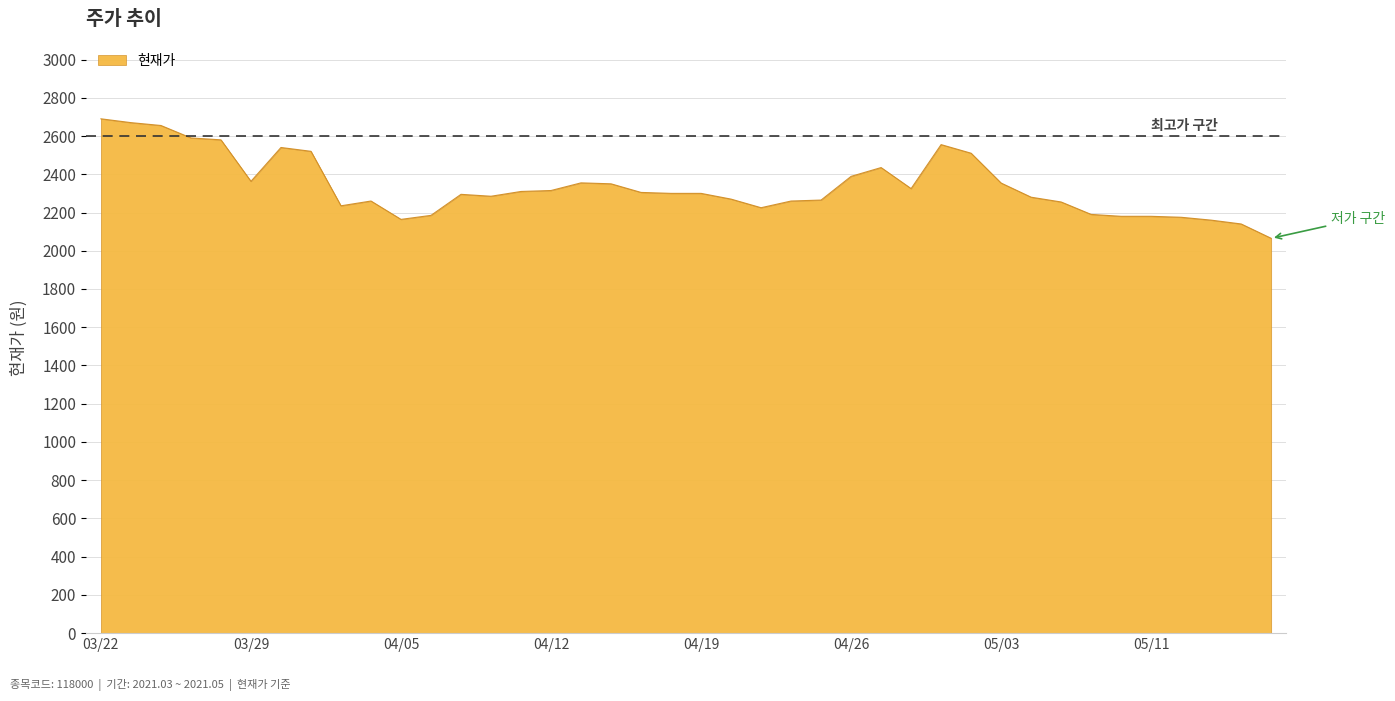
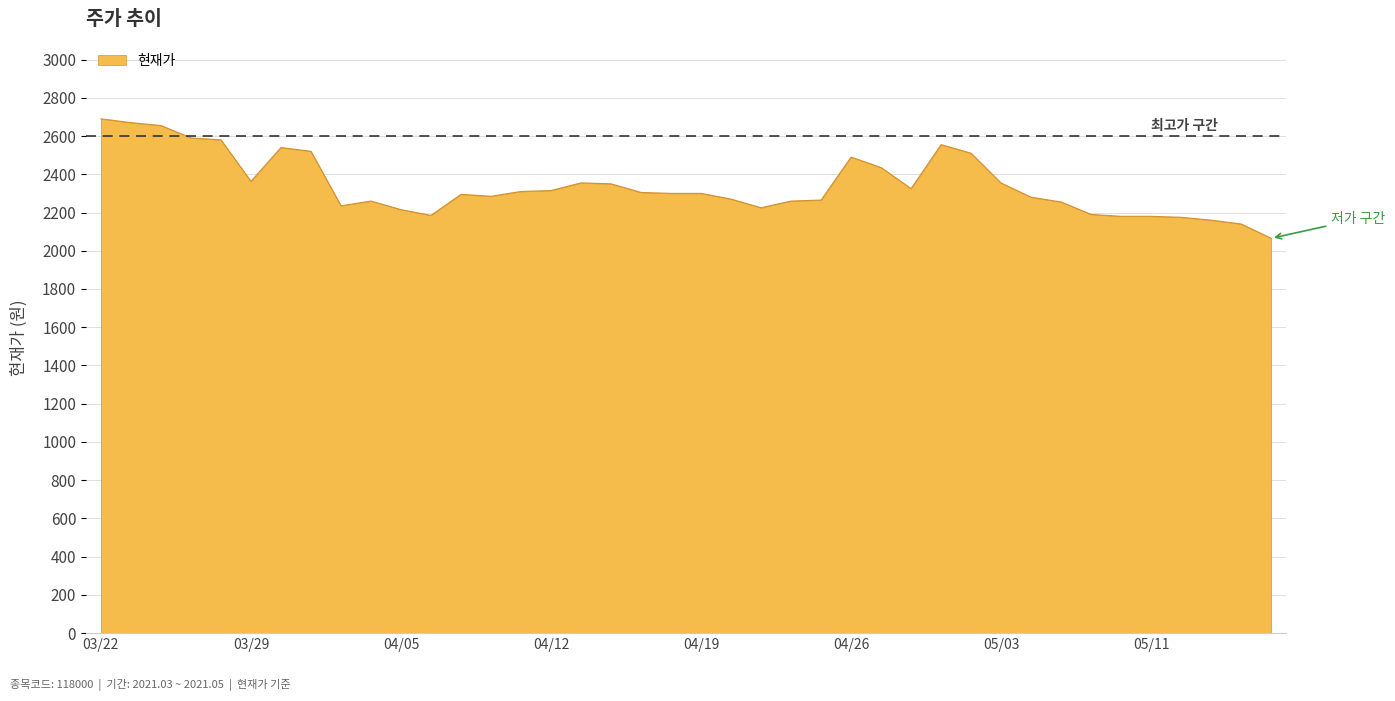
04/05: 2160 -> 2220
04/26: 2390 -> 2490
